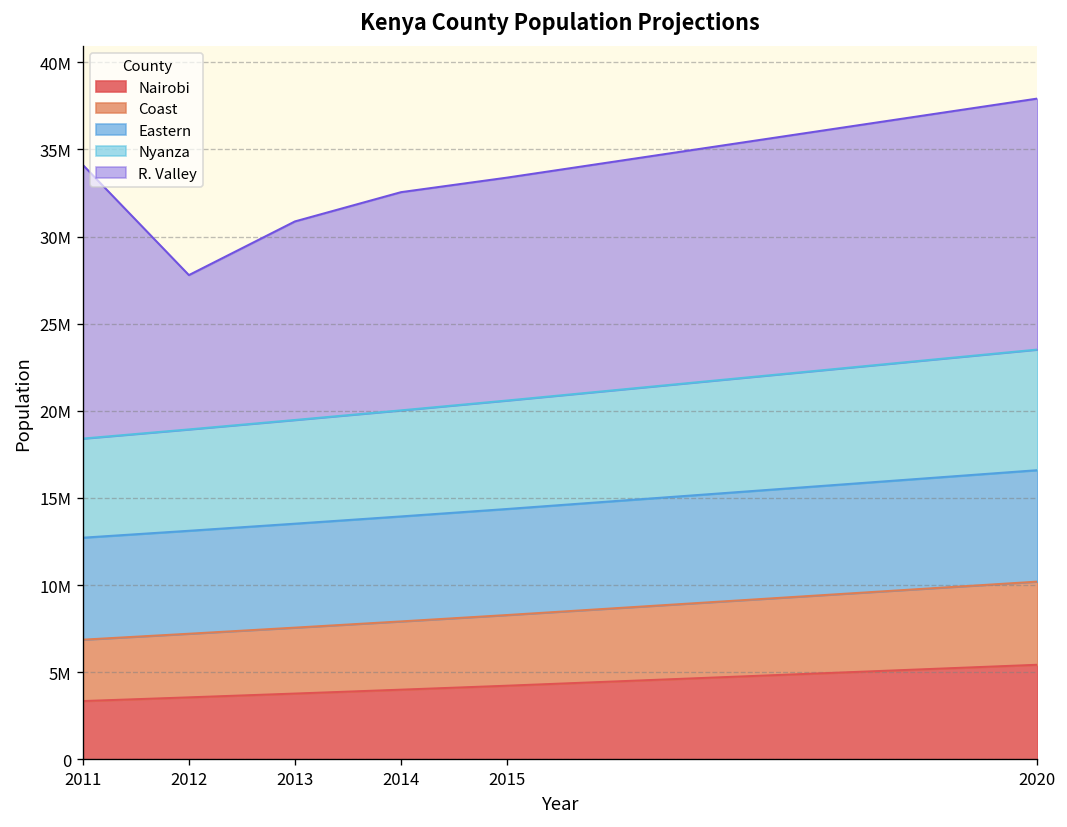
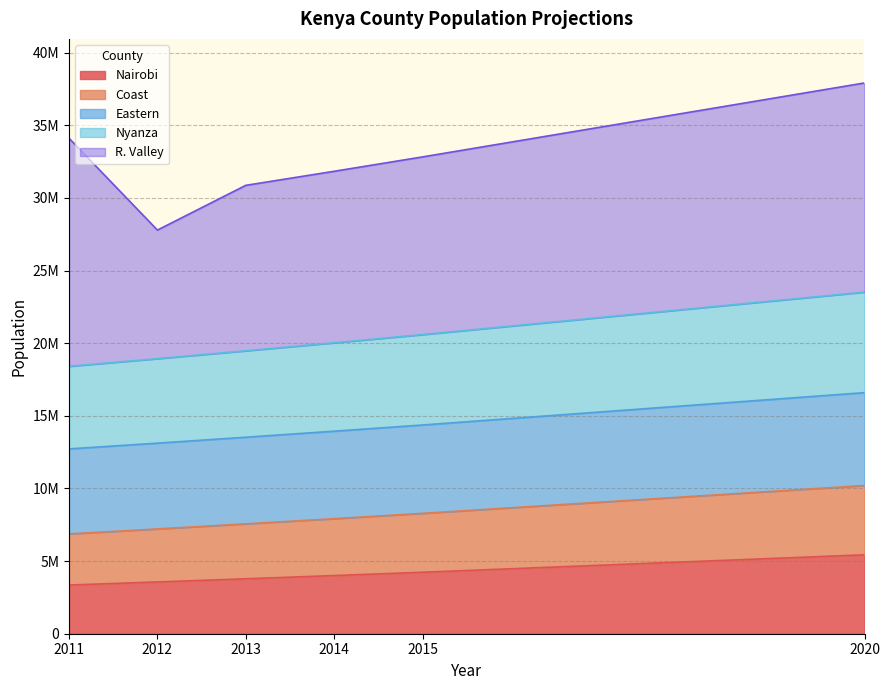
R. Valley, 2014: 12500000 -> 11800000
R. Valley, 2015: 12800000 -> 12200000
